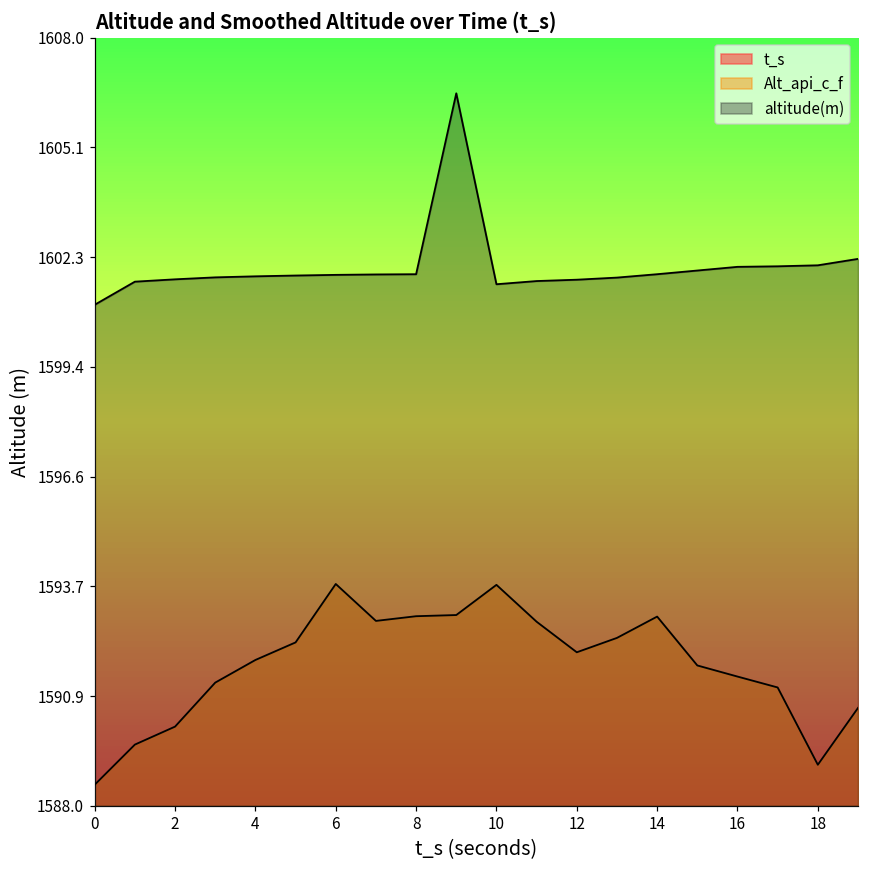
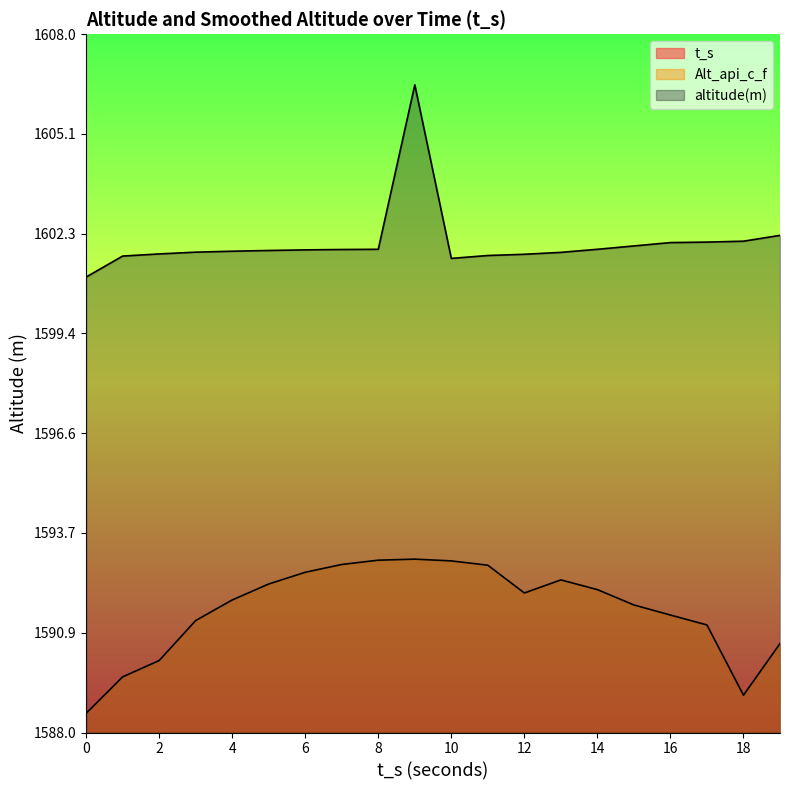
Alt_api_c_f, 6: 1593.8 -> 1592.6
Alt_api_c_f, 10: 1593.8 -> 1592.9
Alt_api_c_f, 14: 1592.9 -> 1592.1
